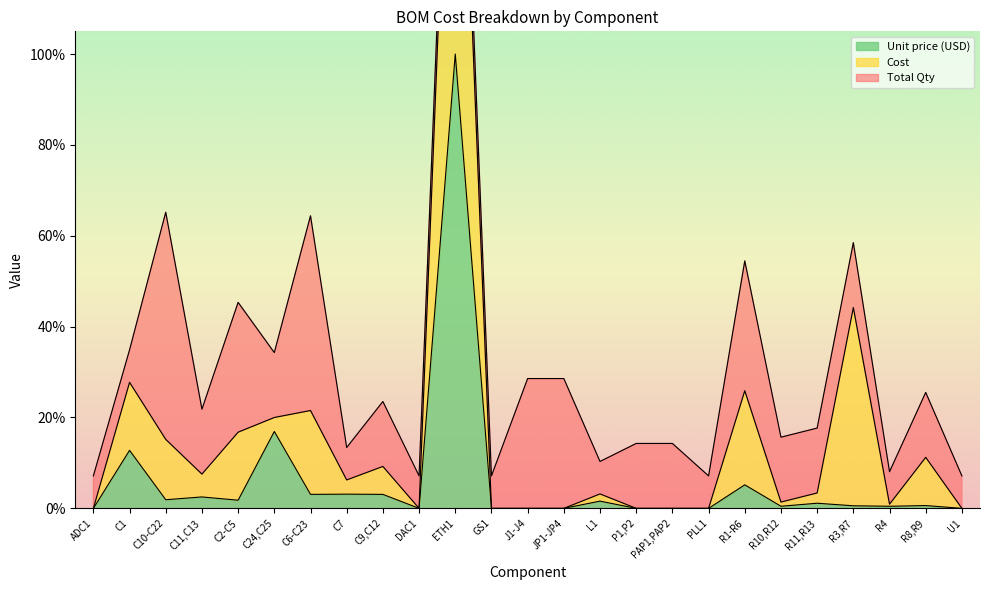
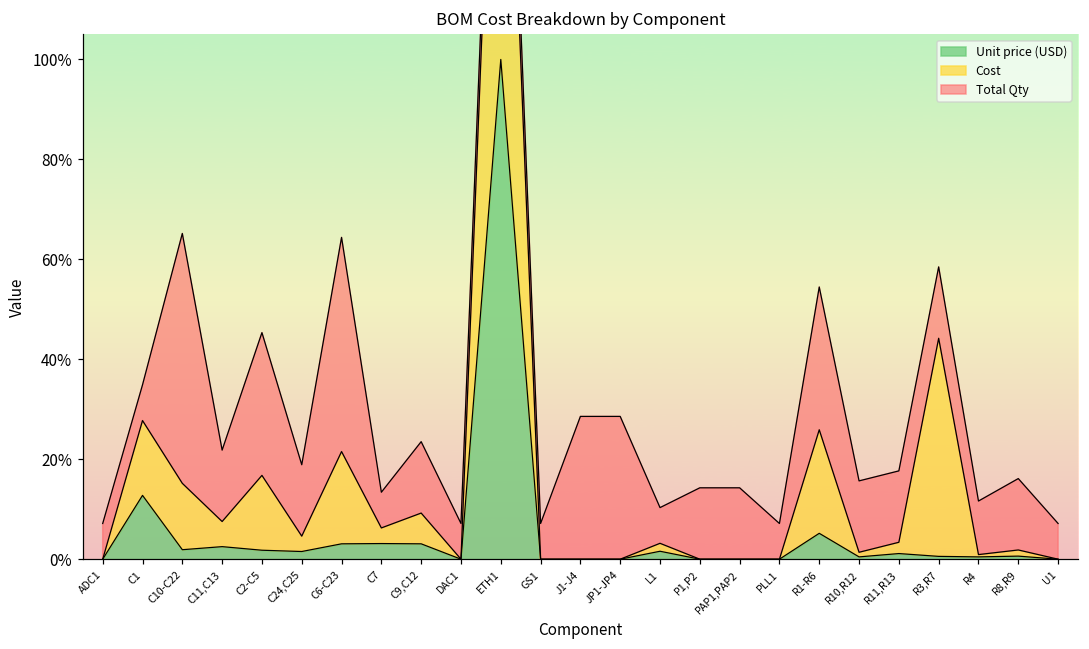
Unit price (USD), C24,C25: 17% -> 2%
Total Qty, R4: 7% -> 11%
Cost, R8,R9: 11% -> 1%
